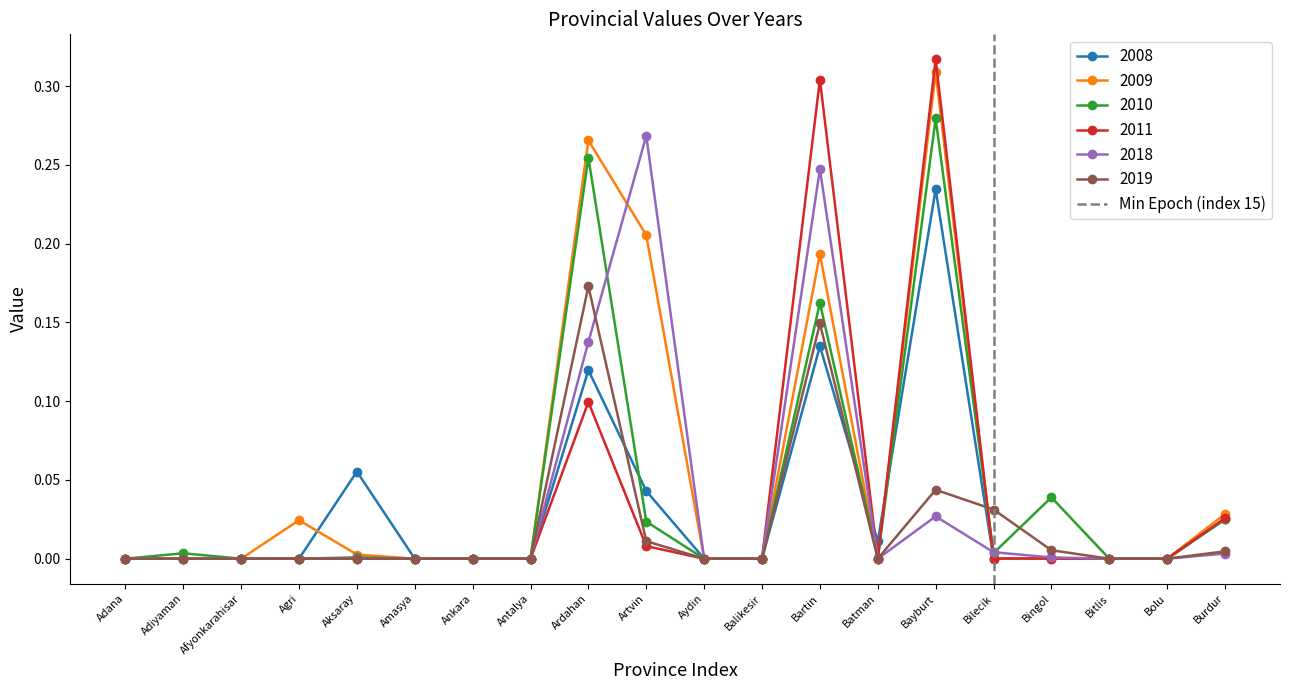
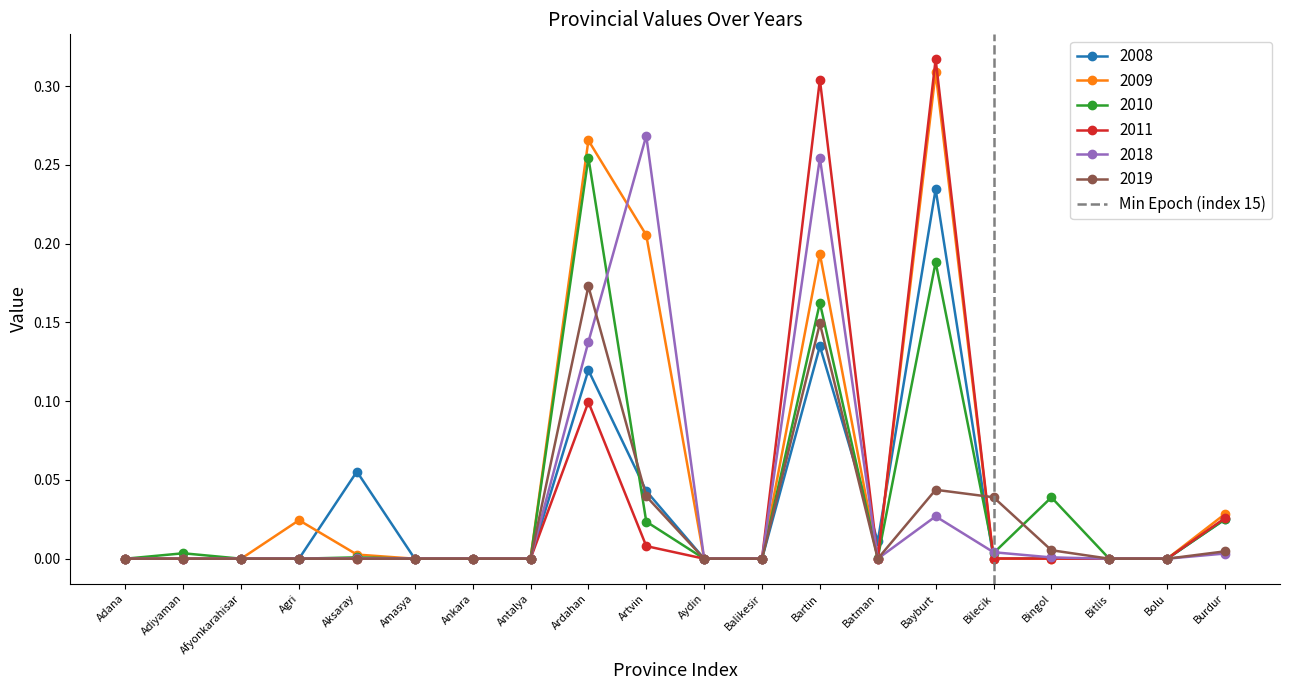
2019, Artvin: 0.011 -> 0.040
2018, Bartin: 0.247 -> 0.254
2010, Bayburt: 0.279 -> 0.188
2019, Bilecik: 0.031 -> 0.039
